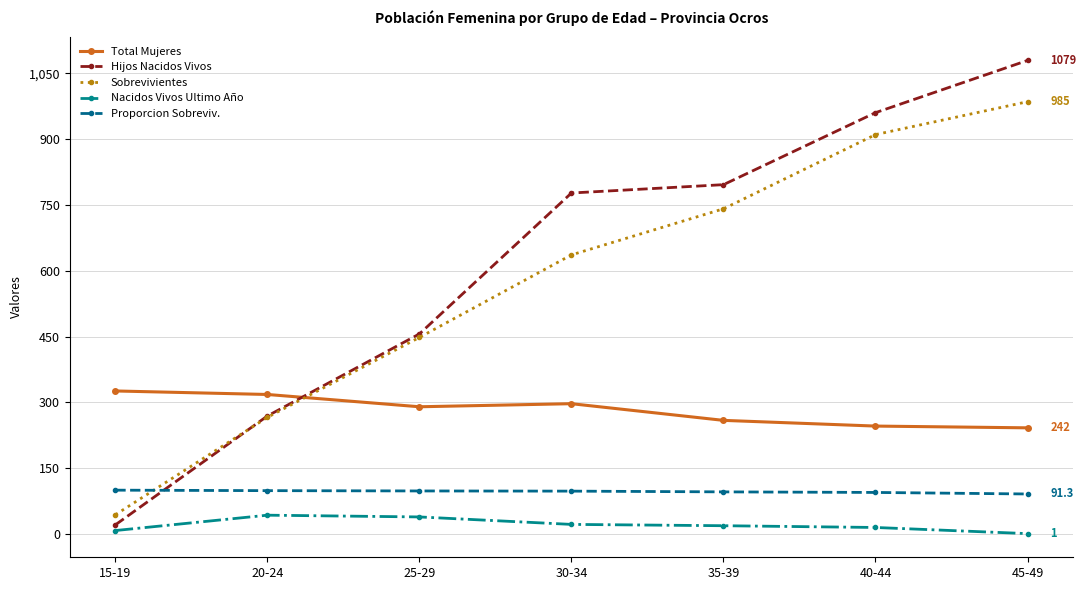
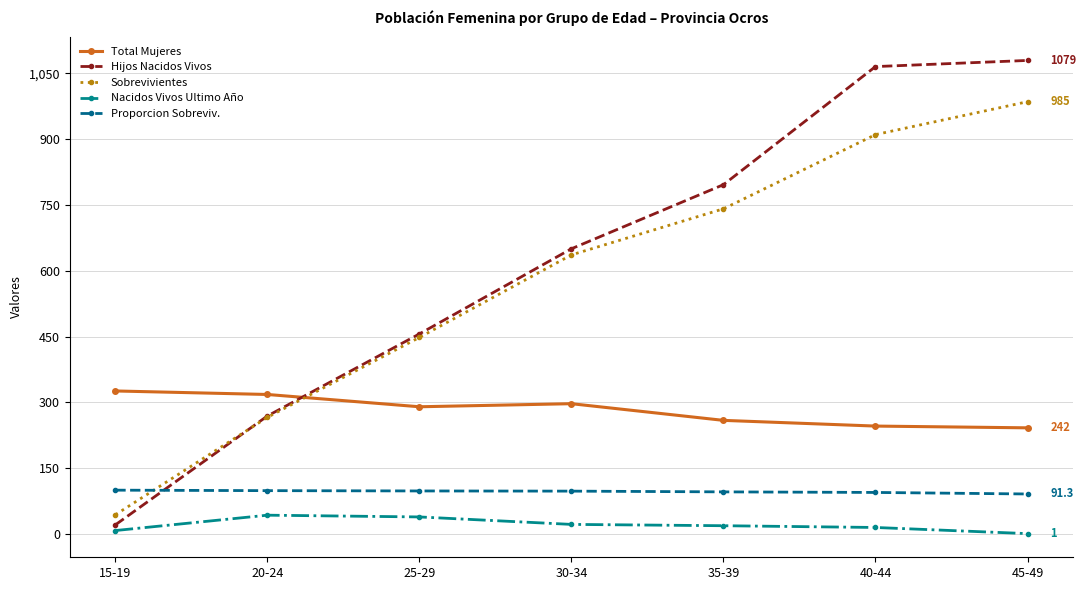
Hijos Nacidos Vivos, 30-34: 780 -> 650
Hijos Nacidos Vivos, 40-44: 960 -> 1,070
